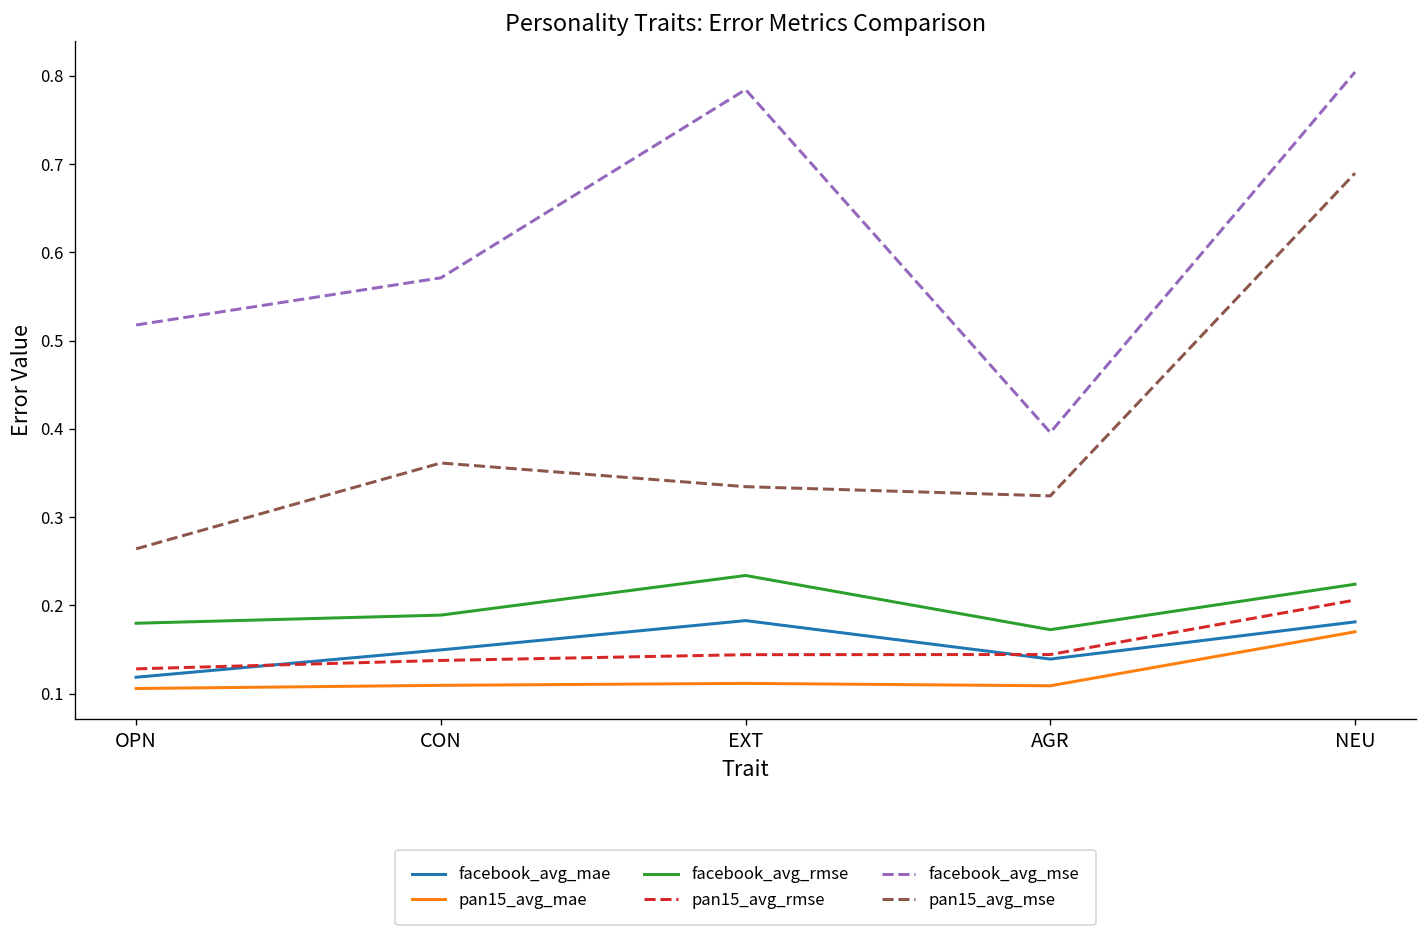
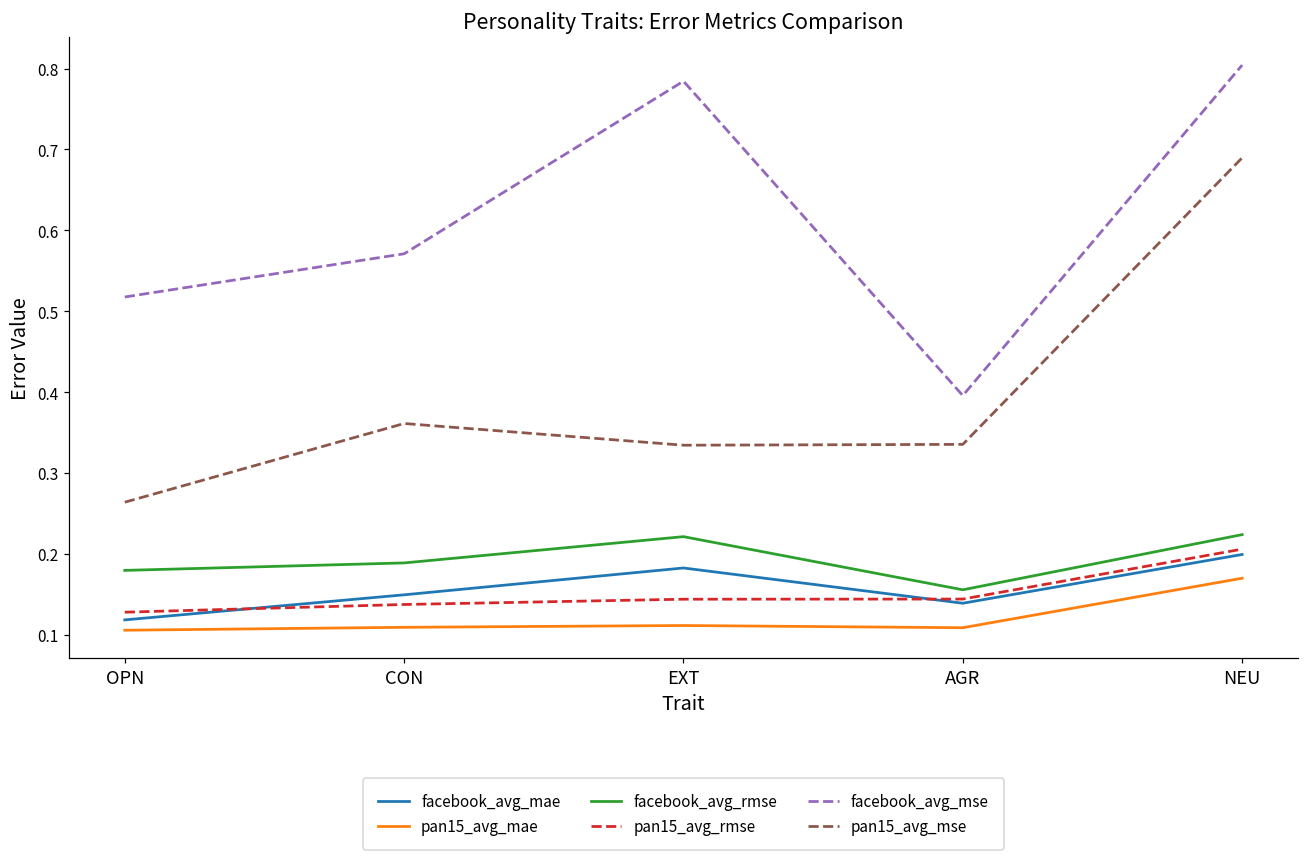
facebook_avg_rmse, EXT: 0.23 -> 0.22
facebook_avg_rmse, AGR: 0.17 -> 0.16
pan15_avg_mse, AGR: 0.32 -> 0.34
facebook_avg_mae, NEU: 0.18 -> 0.20
